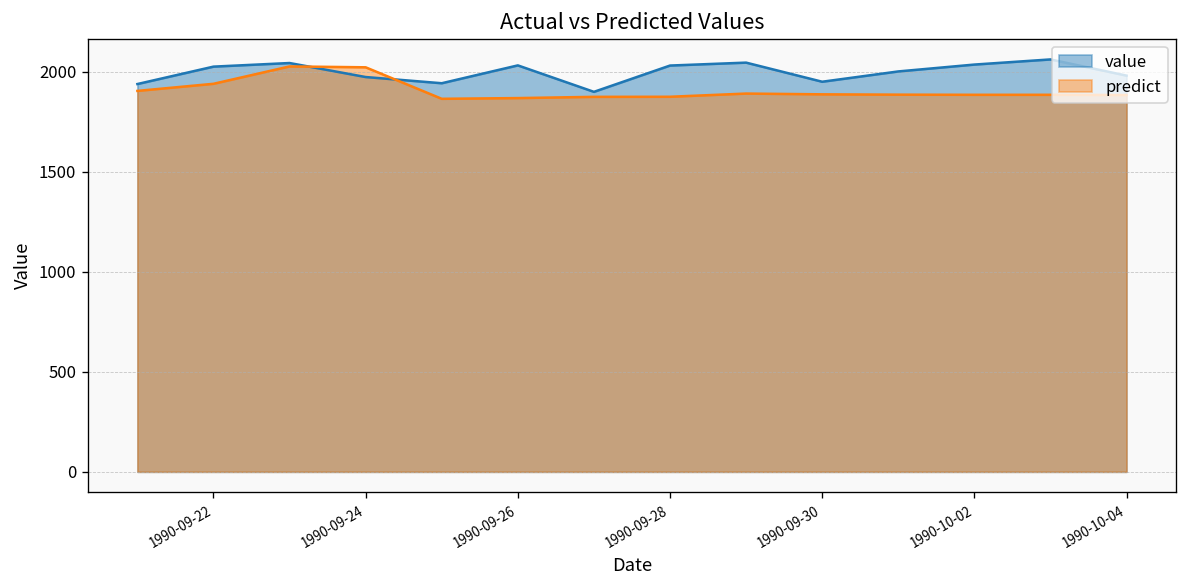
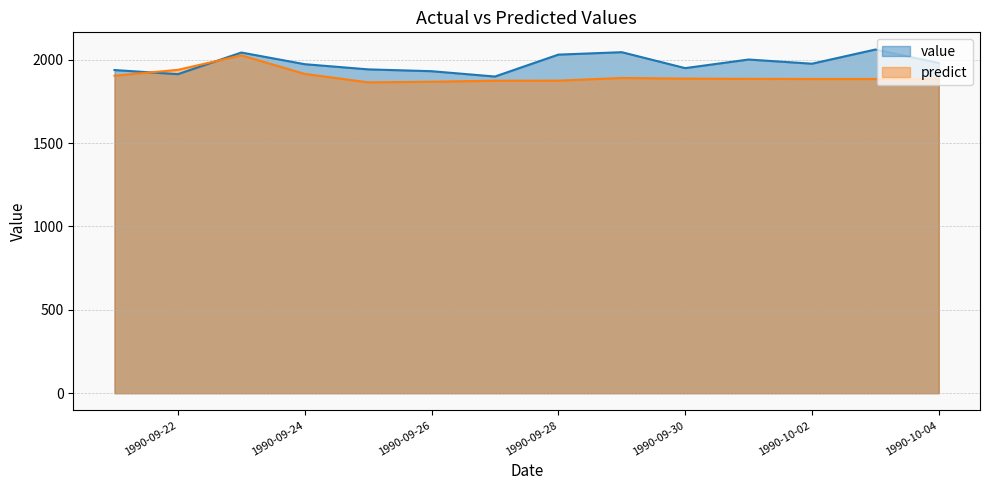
value, 1990-09-22: 2030 -> 1910
predict, 1990-09-24: 2020 -> 1910
value, 1990-09-26: 2030 -> 1930
value, 1990-10-02: 2040 -> 1980
